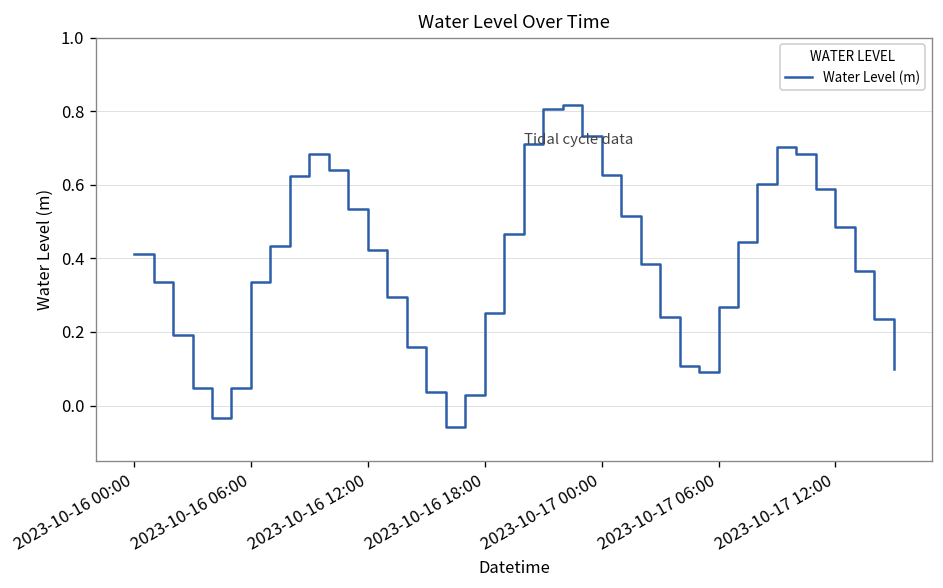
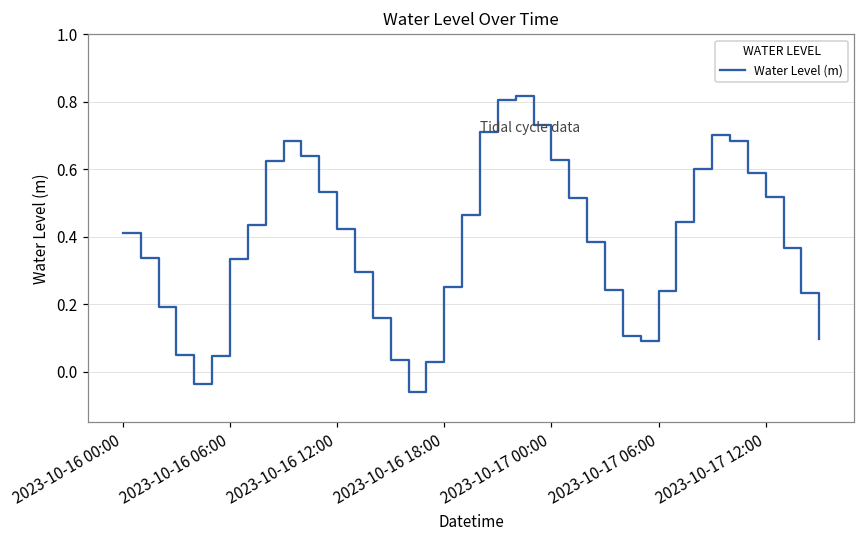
2023-10-17 06:00: 0.27 -> 0.24
2023-10-17 12:00: 0.48 -> 0.52
